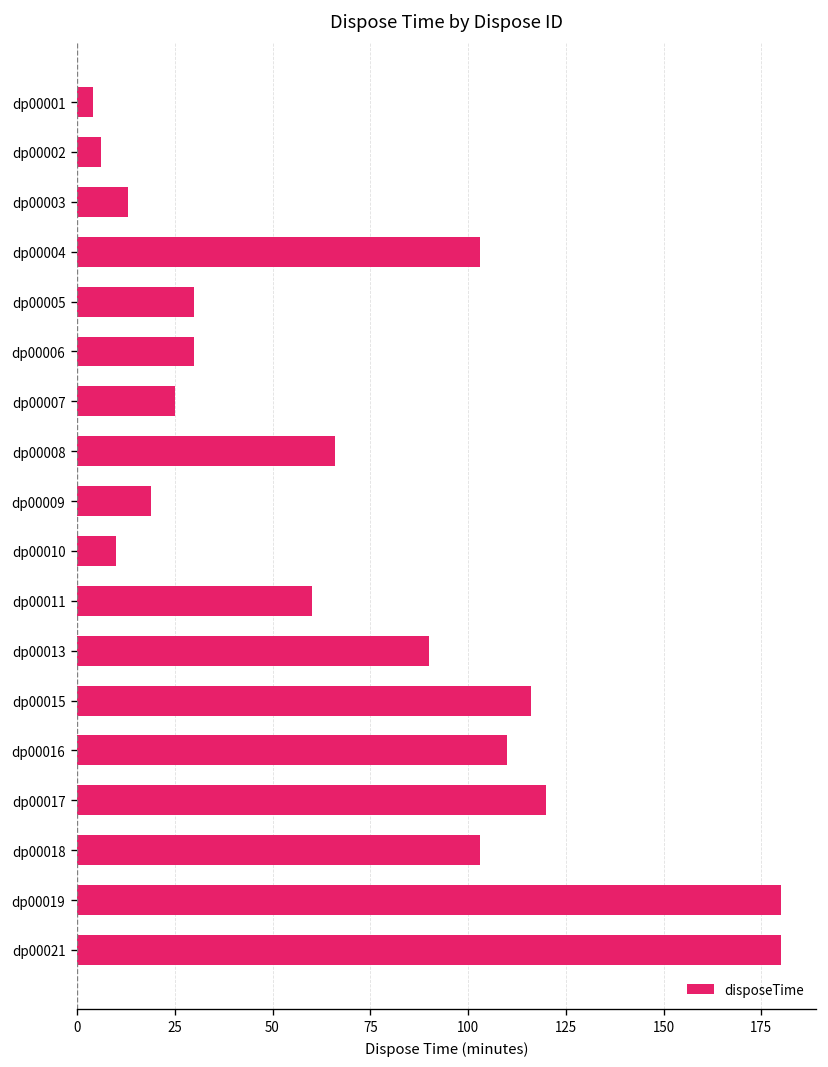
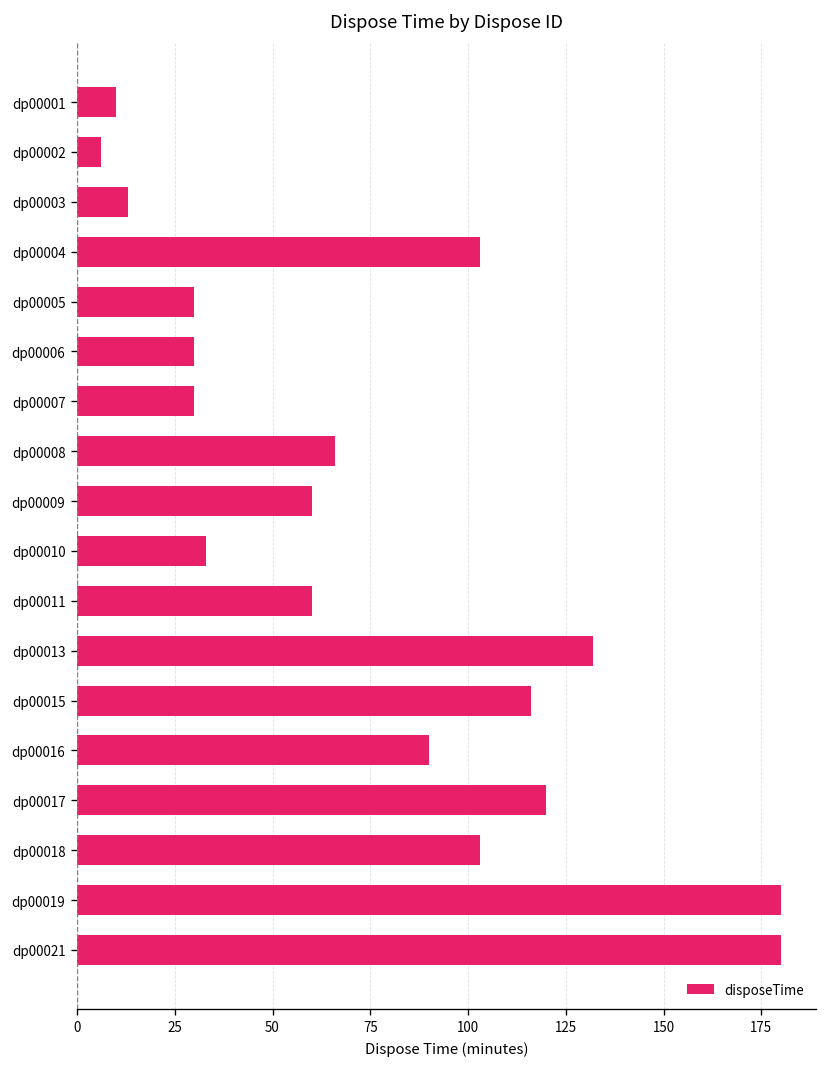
dp00001: 4 -> 10
dp00007: 25 -> 30
dp00009: 19 -> 60
dp00010: 10 -> 33
dp00013: 90 -> 132
dp00016: 110 -> 90
